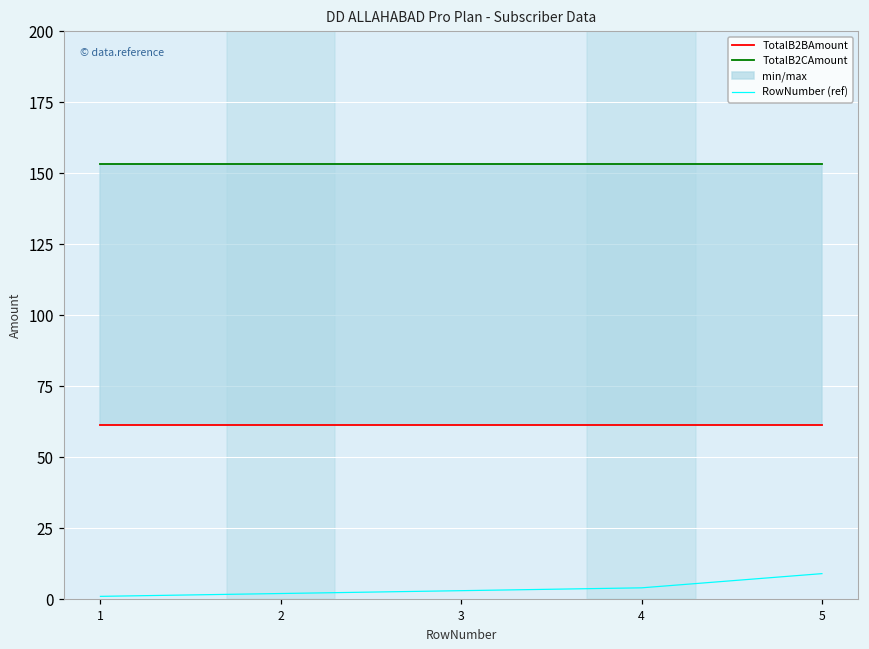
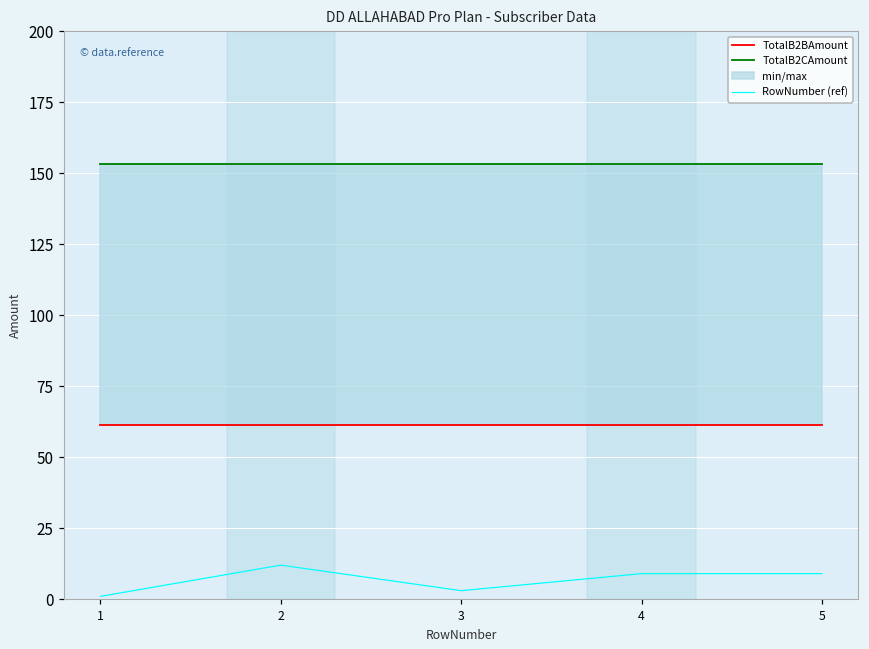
RowNumber (ref), 2: 2 -> 12
RowNumber (ref), 4: 4 -> 9
